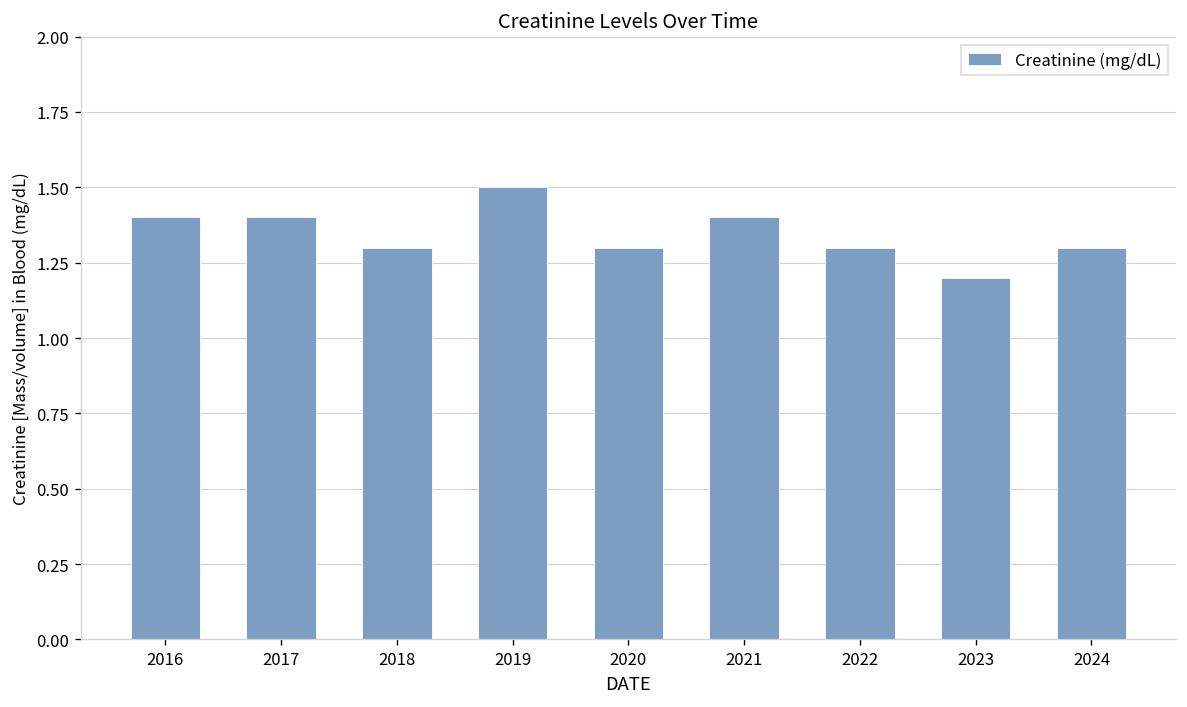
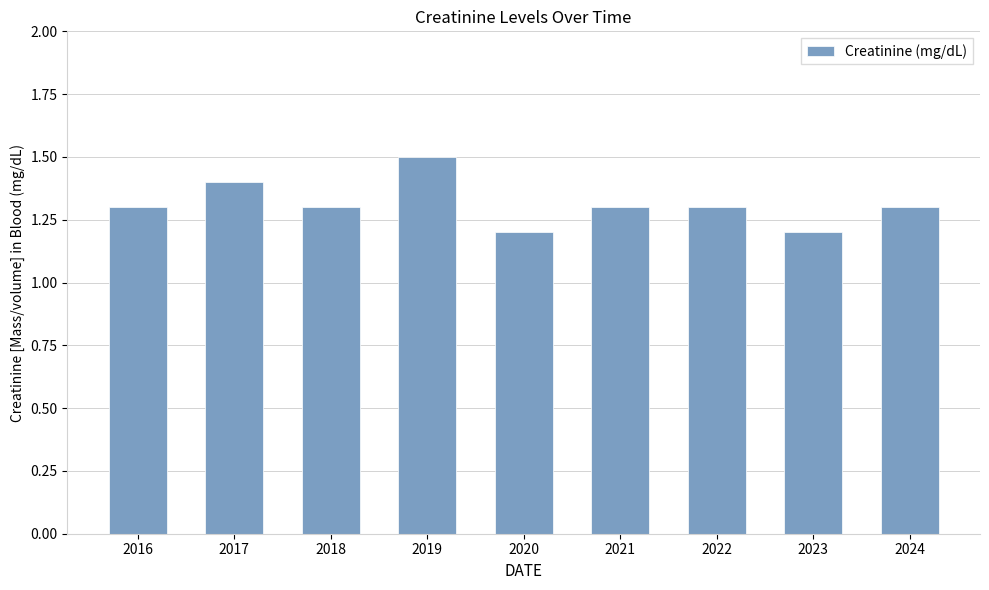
2016: 1.4 -> 1.3
2020: 1.3 -> 1.2
2021: 1.4 -> 1.3
